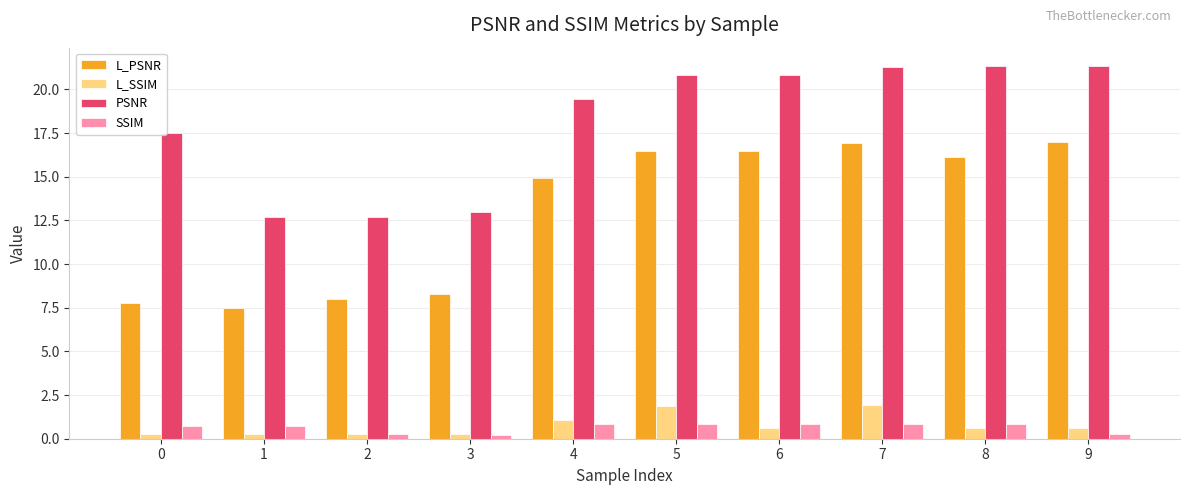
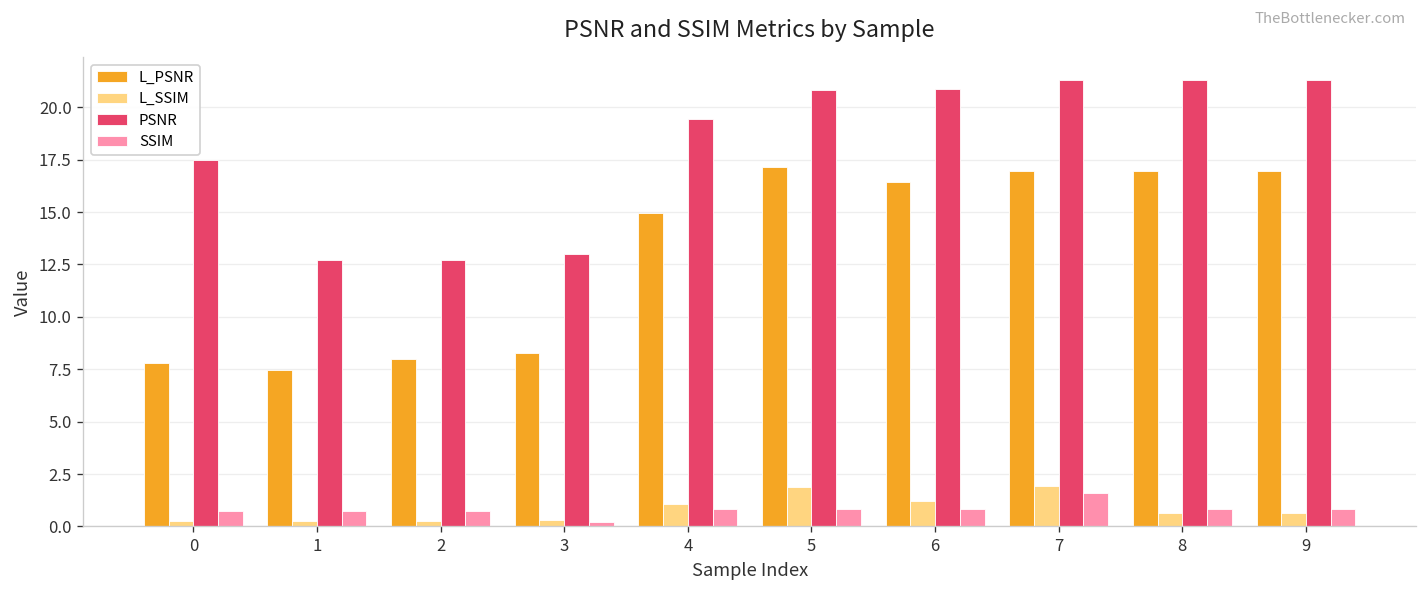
SSIM, 2: 0.2 -> 0.7
L_PSNR, 5: 16.4 -> 17.2
L_SSIM, 6: 0.6 -> 1.2
SSIM, 7: 0.9 -> 1.6
L_PSNR, 8: 16.1 -> 17.0
SSIM, 9: 0.3 -> 0.9
